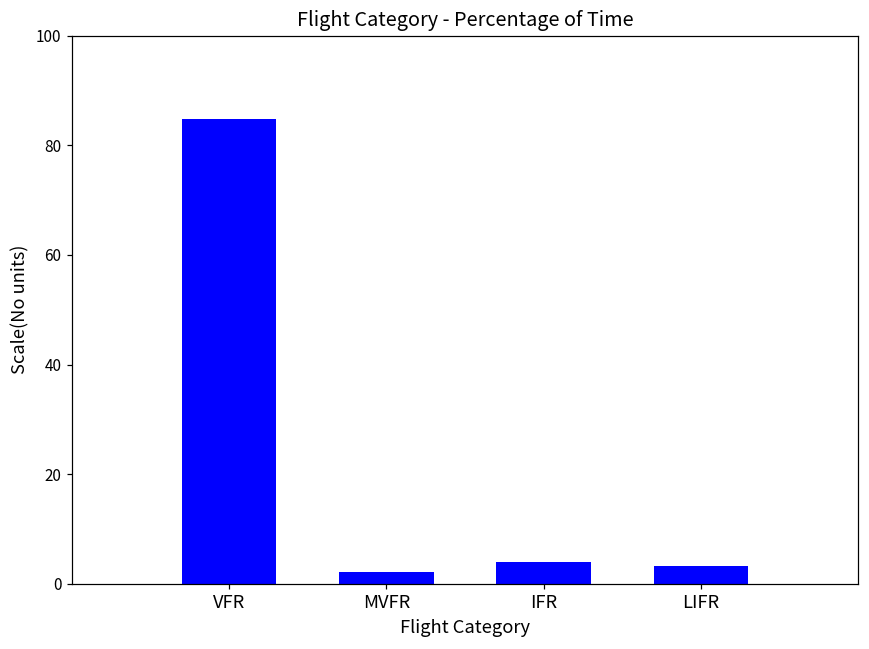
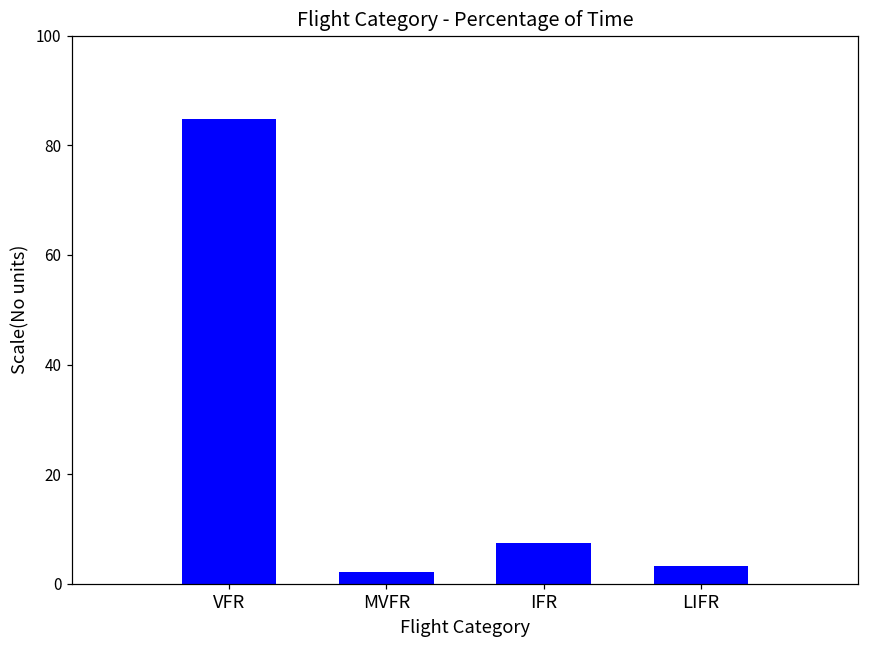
IFR: 4 -> 7
